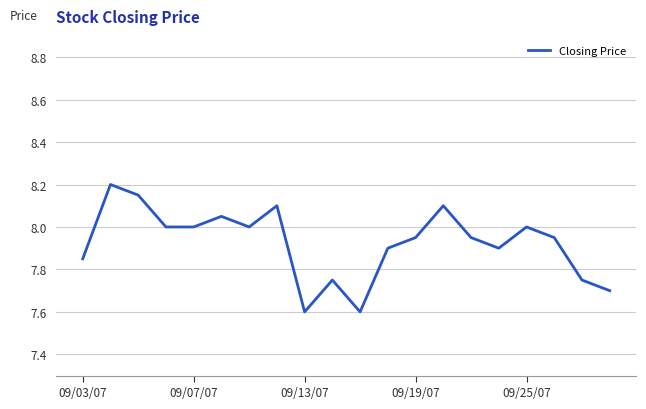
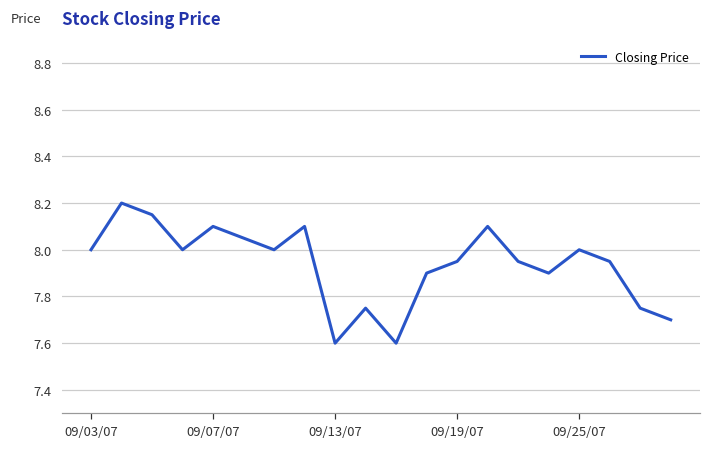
09/03/07: 7.85 -> 8.00
09/07/07: 8.0 -> 8.1
